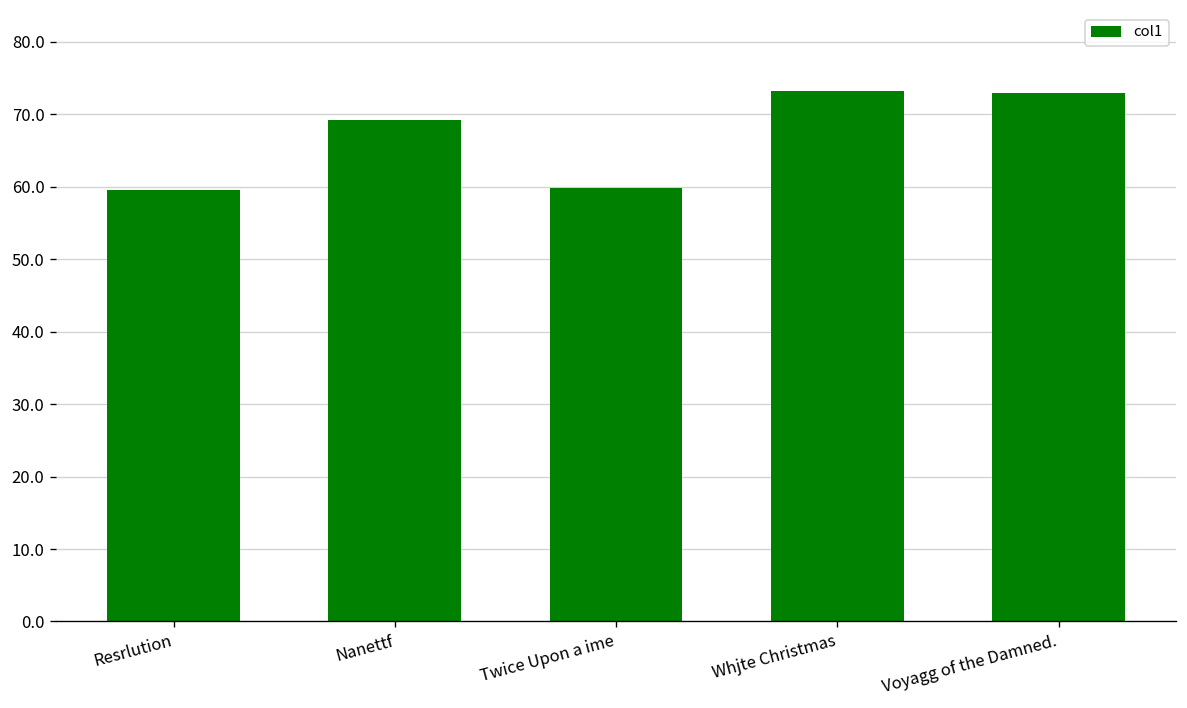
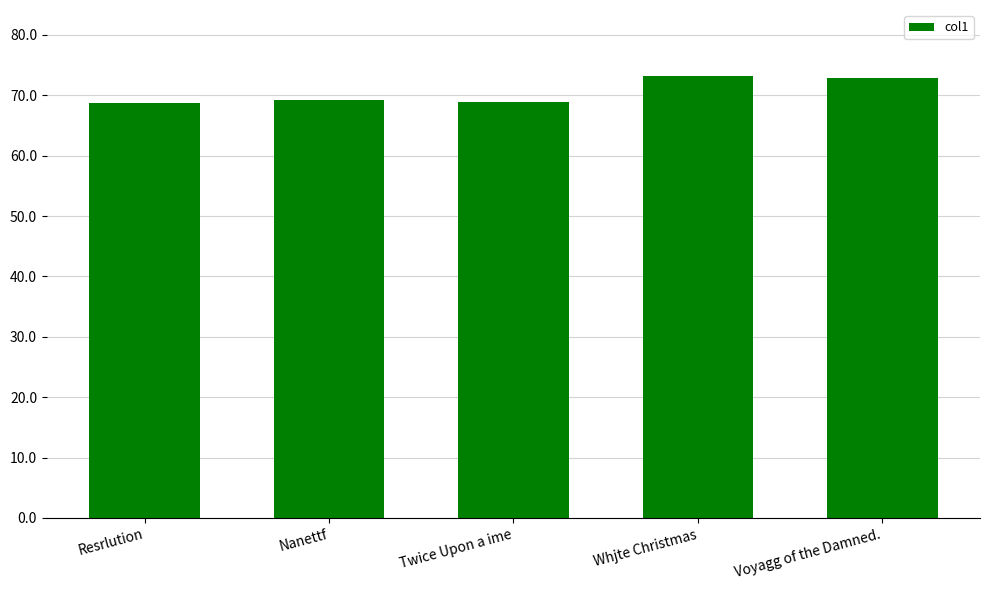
Resrlution: 60 -> 69
Twice Upon a ime: 60 -> 69
